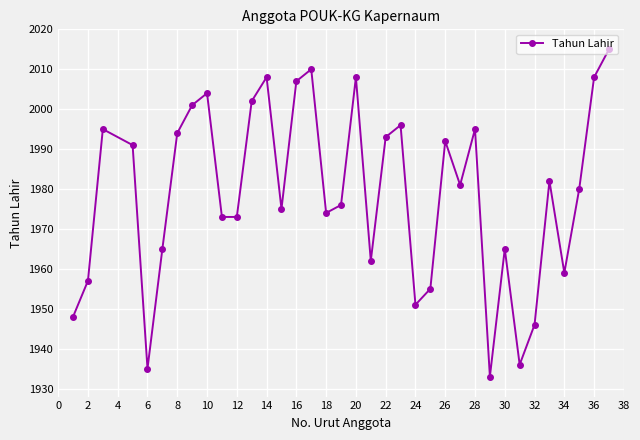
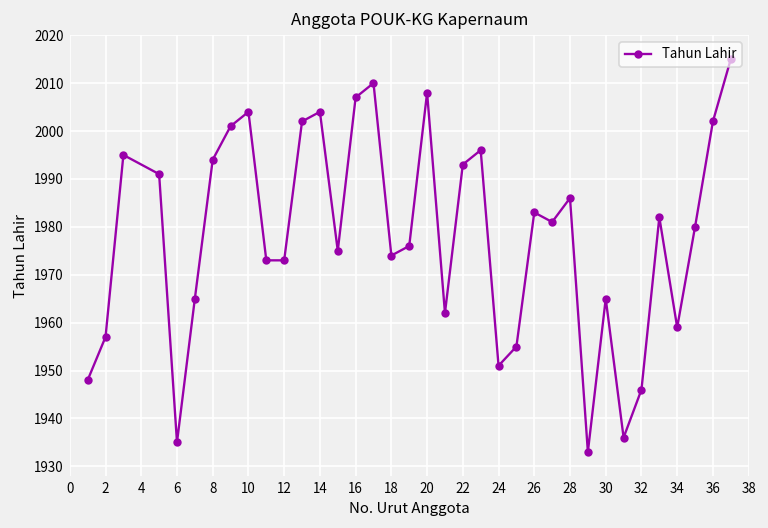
14: 2008 -> 2004
26: 1992 -> 1983
28: 1995 -> 1986
36: 2008 -> 2002
